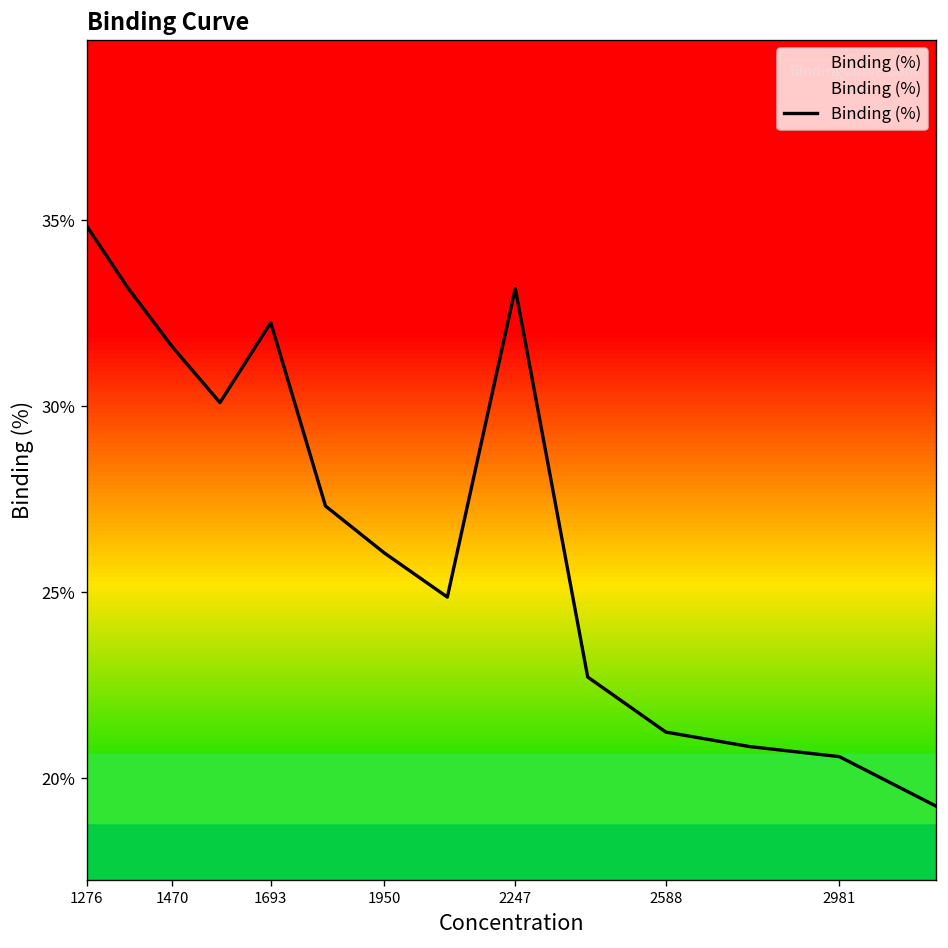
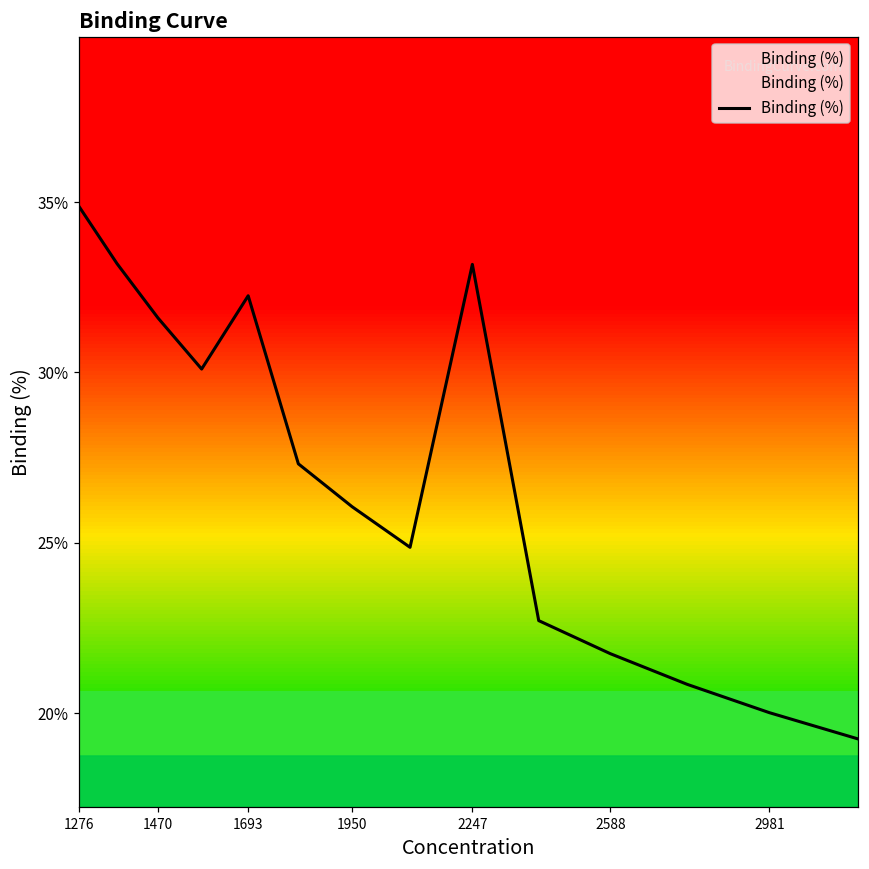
2588: 21.2% -> 21.8%
2981: 20.6% -> 20.0%
